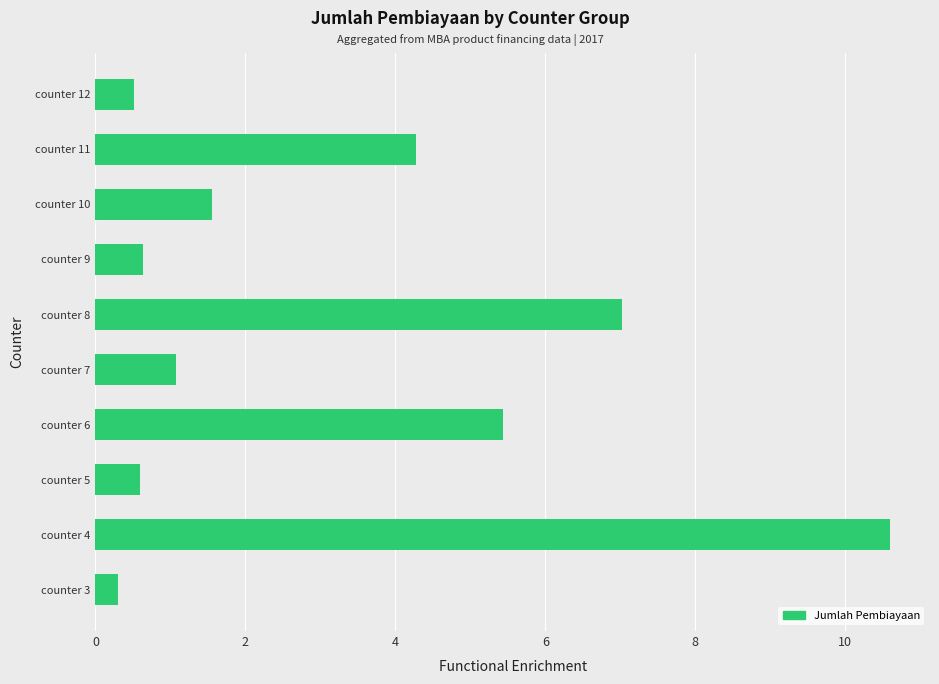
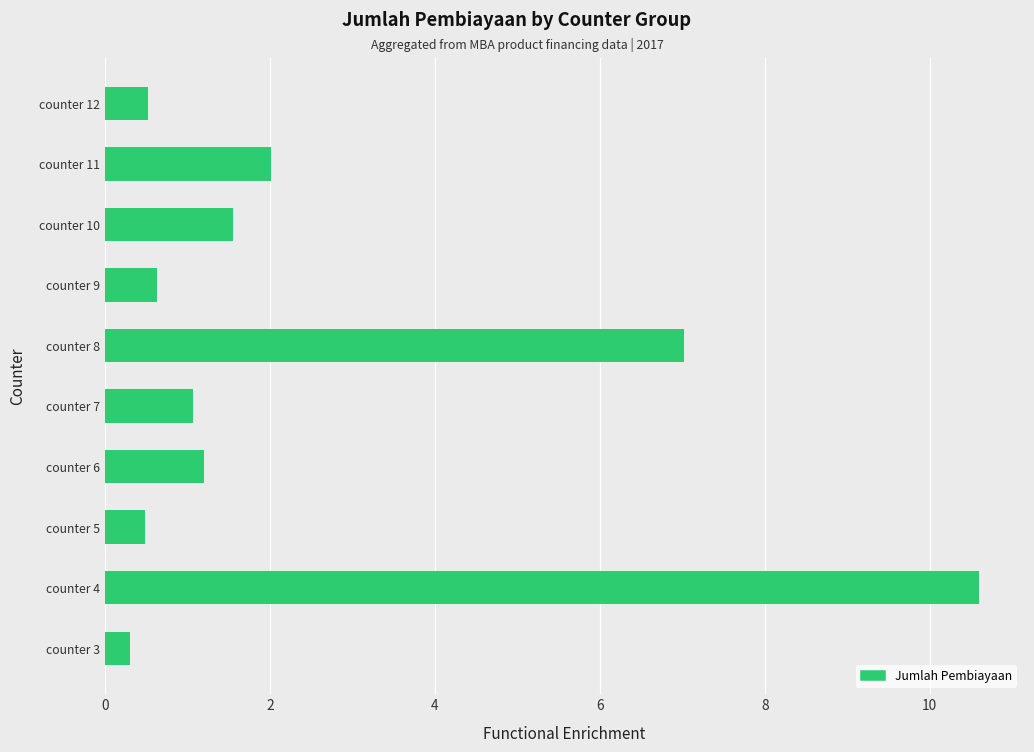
counter 11: 4.3 -> 2.0
counter 6: 5.4 -> 1.2
counter 5: 0.6 -> 0.5
